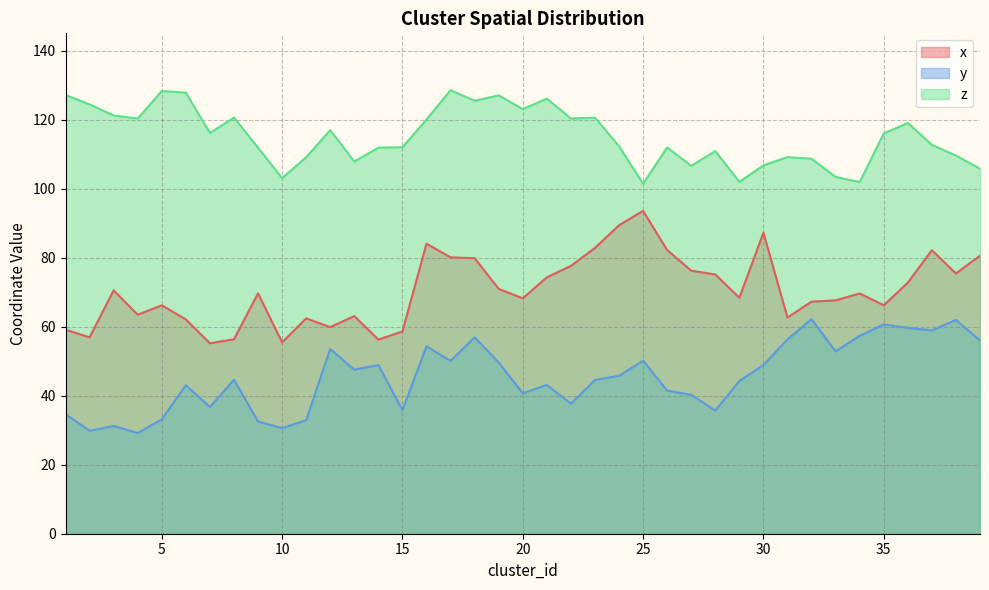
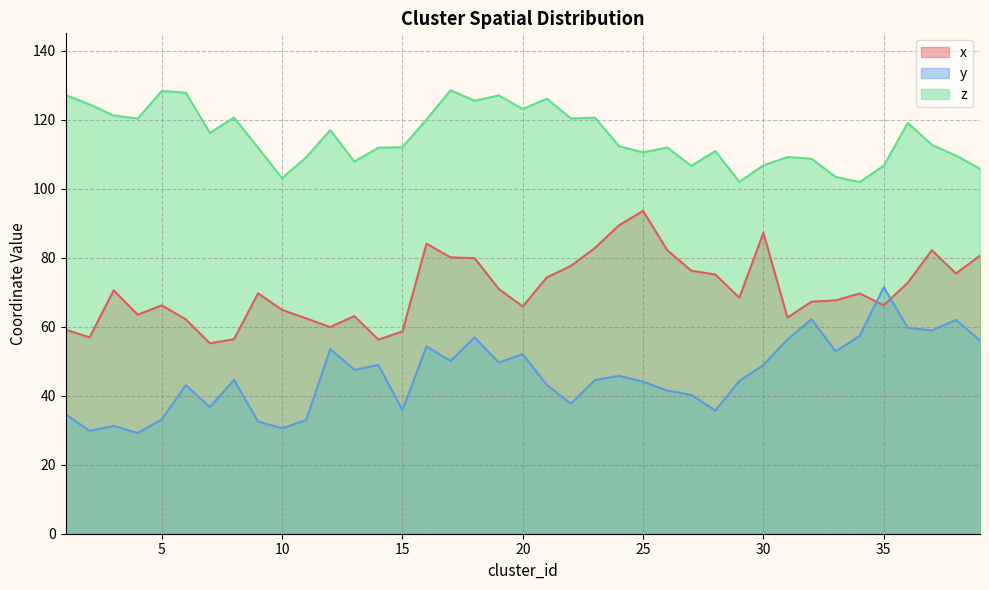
x, 10: 55 -> 65
x, 20: 68 -> 66
y, 20: 41 -> 52
y, 25: 50 -> 44
z, 25: 101 -> 111
y, 35: 61 -> 71
z, 35: 116 -> 107
